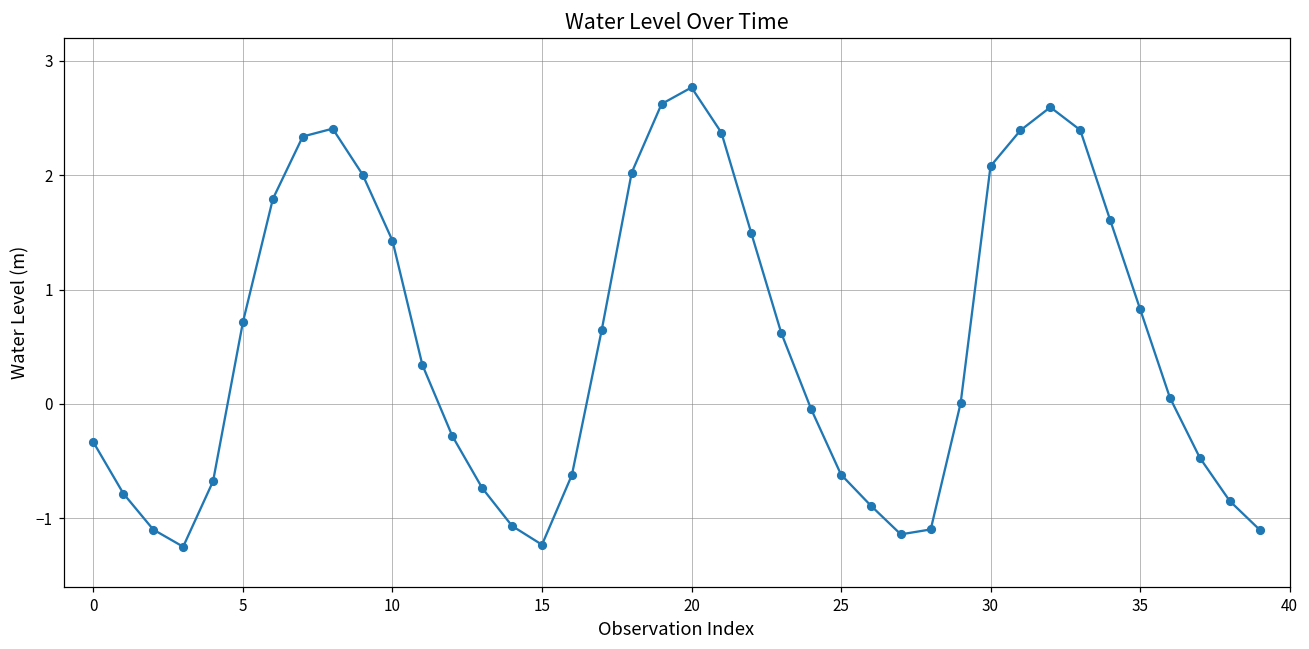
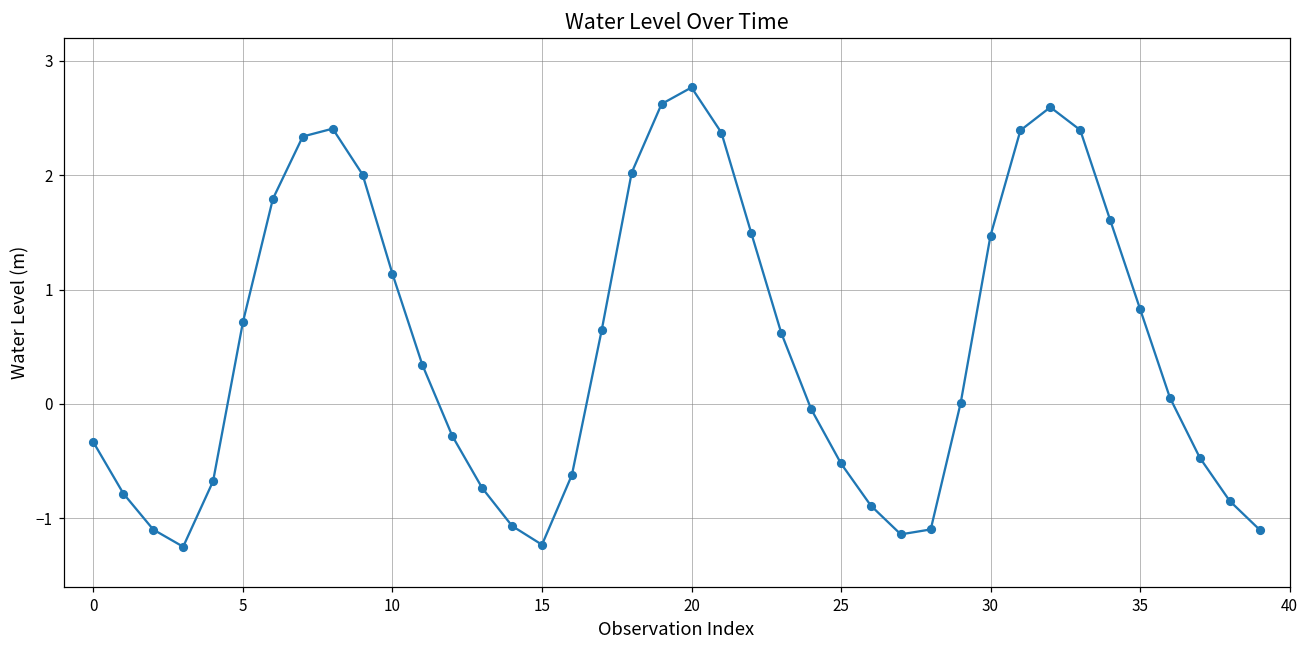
10: 1.43 -> 1.14
25: -0.62 -> -0.52
30: 2.08 -> 1.47
